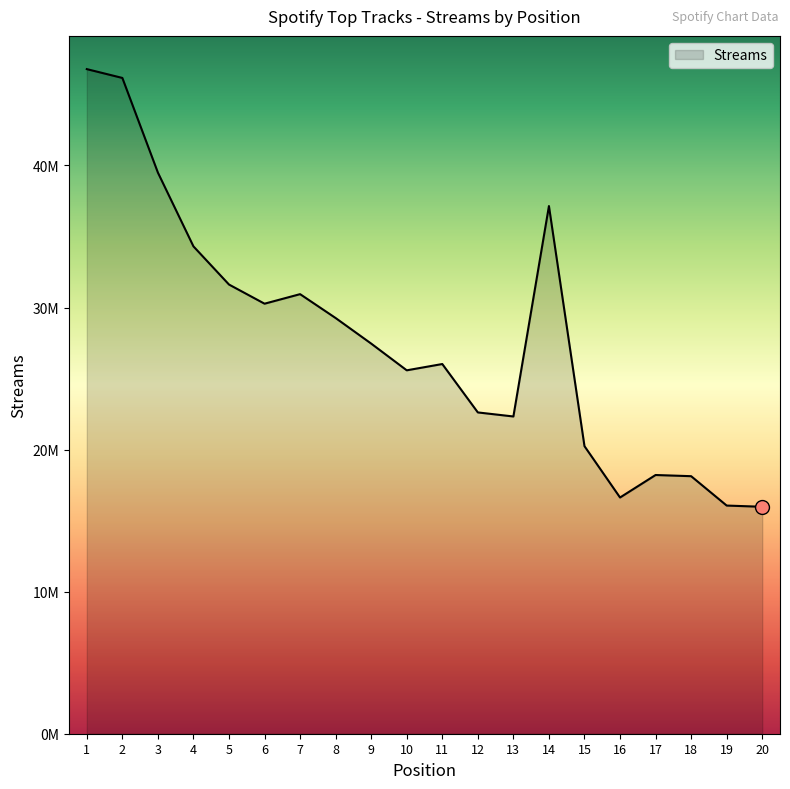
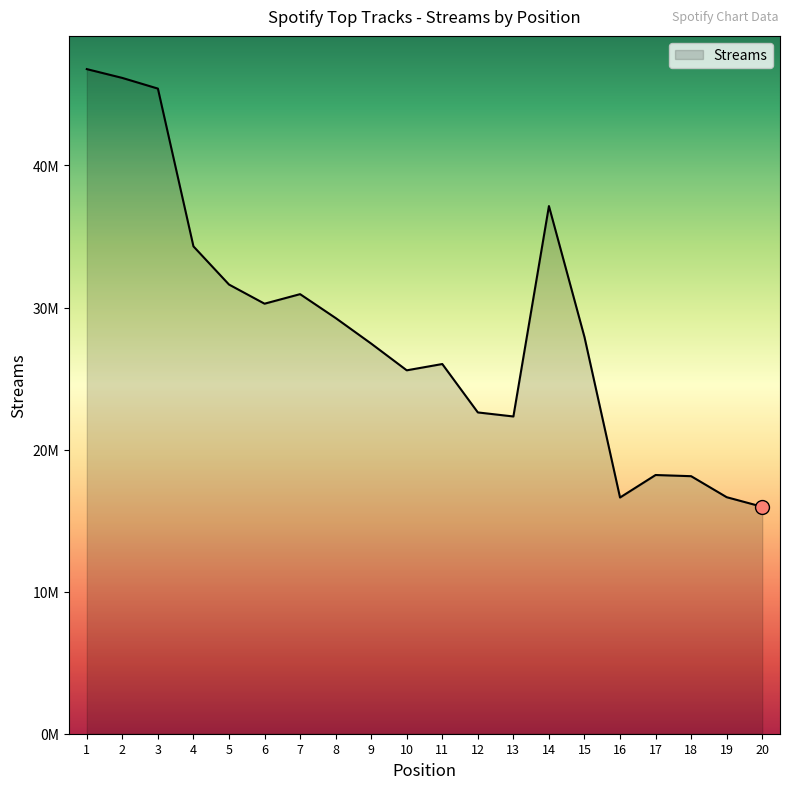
Streams, 3: 39500000 -> 45400000
Streams, 15: 20200000 -> 27900000
Streams, 19: 16100000 -> 16700000
